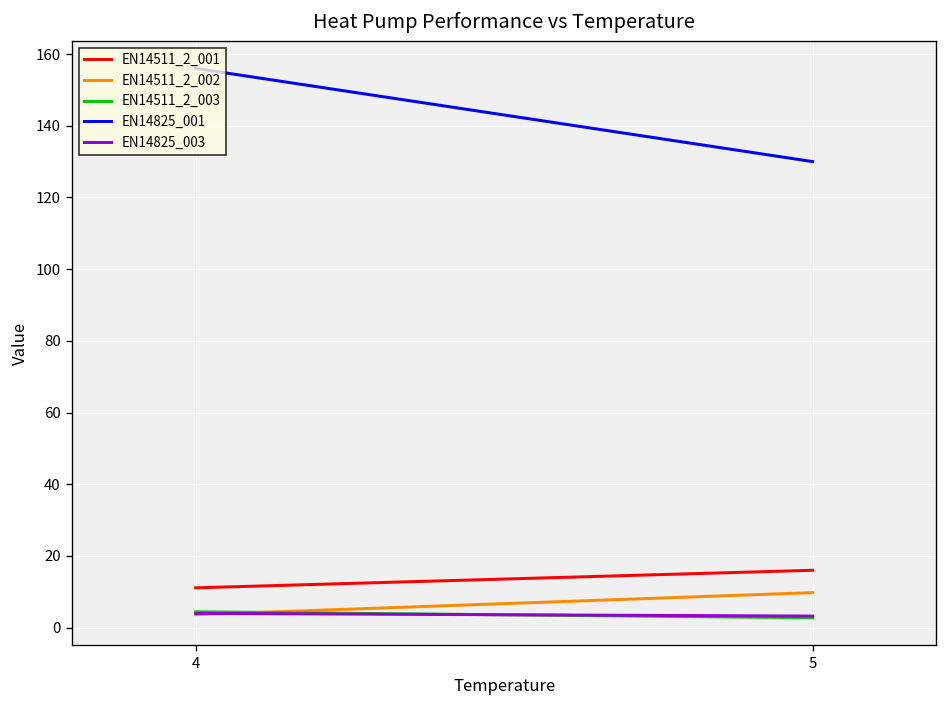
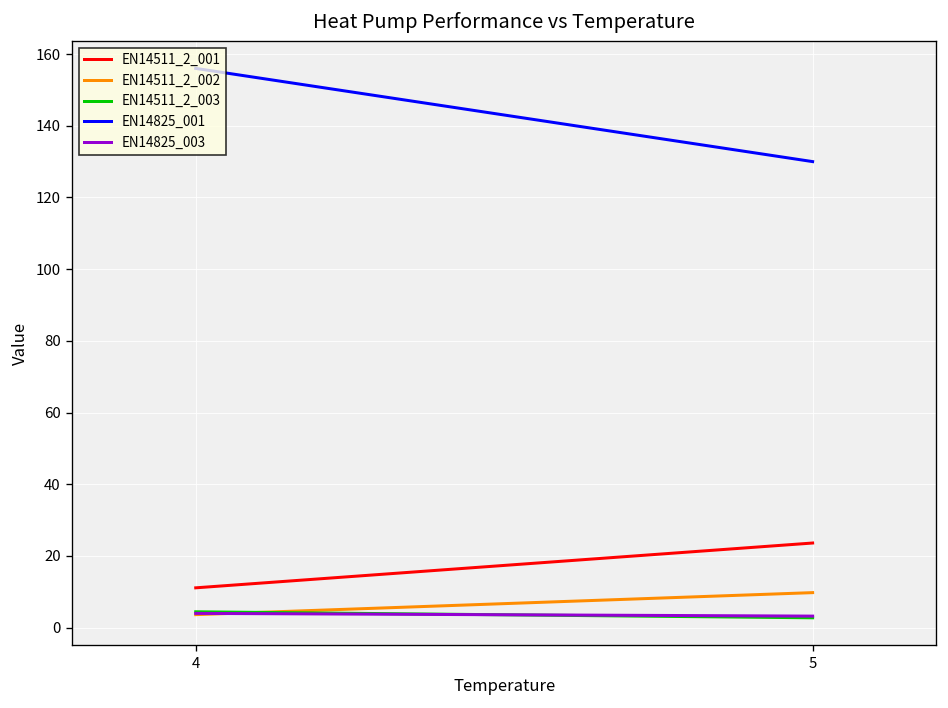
EN14511_2_001, 5: 16 -> 24
